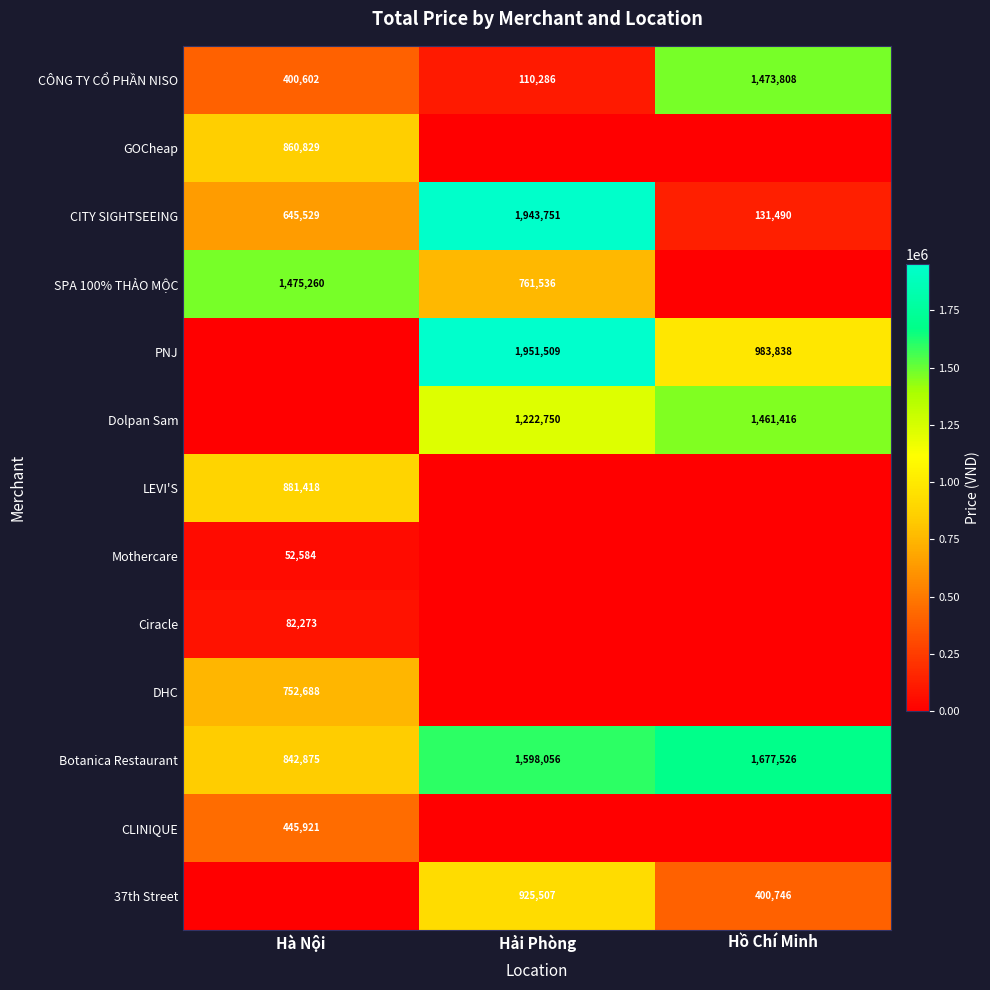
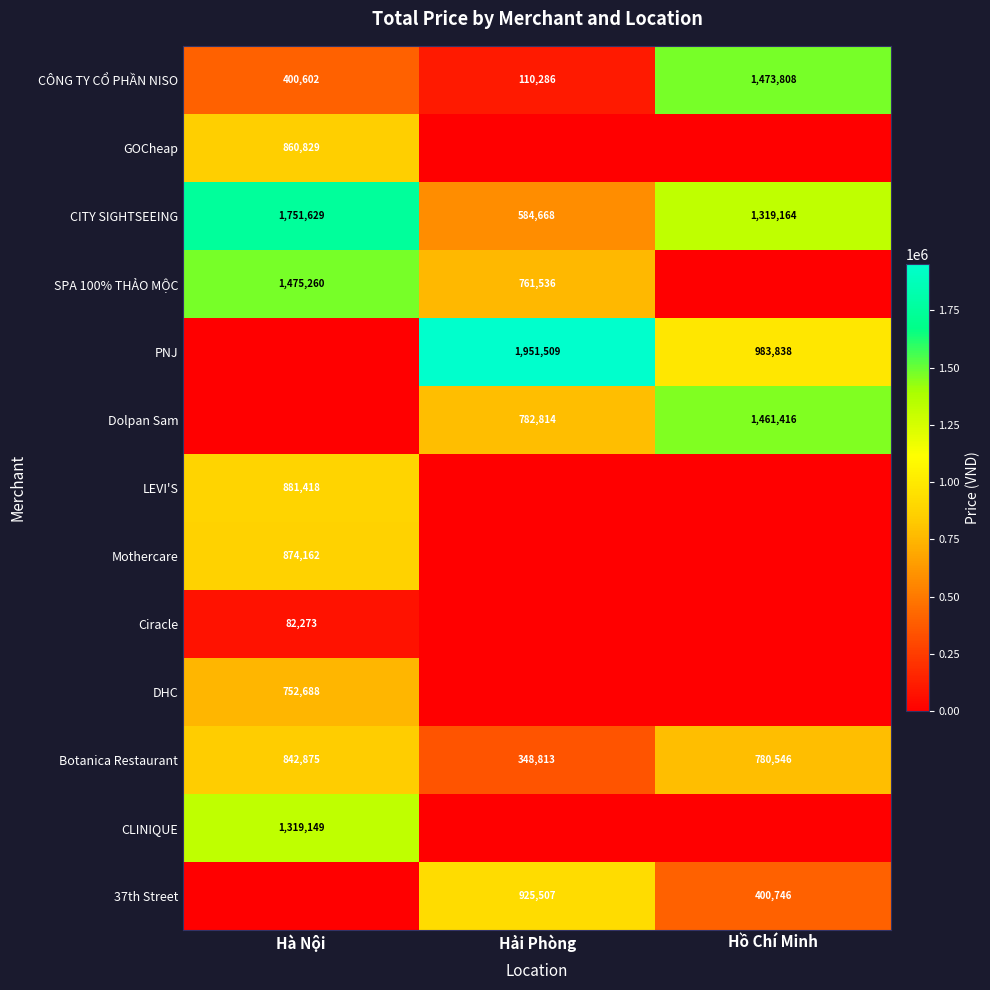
CITY SIGHTSEEING, Hà Nội: 645,529 -> 1,751,629
CITY SIGHTSEEING, Hải Phòng: 1,943,751 -> 584,668
CITY SIGHTSEEING, Hồ Chí Minh: 131,490 -> 1,319,164
Dolpan Sam, Hải Phòng: 1,222,750 -> 782,814
Mothercare, Hà Nội: 52,584 -> 874,162
Botanica Restaurant, Hải Phòng: 1,598,056 -> 348,813
Botanica Restaurant, Hồ Chí Minh: 1,677,526 -> 780,546
CLINIQUE, Hà Nội: 445,921 -> 1,319,149
